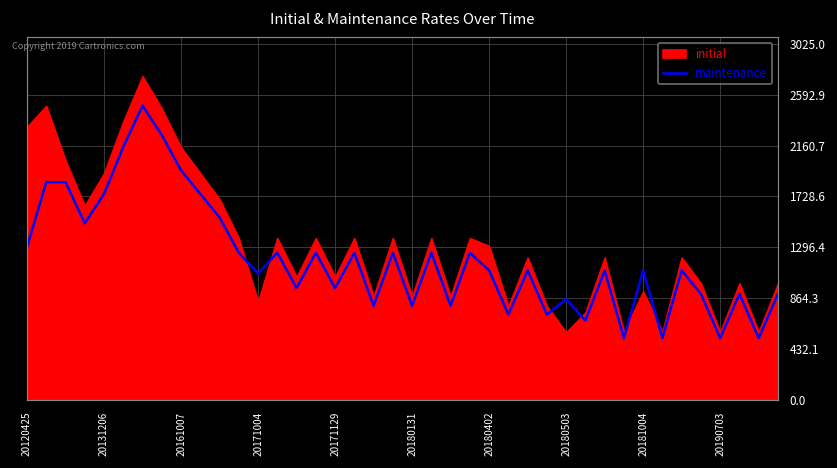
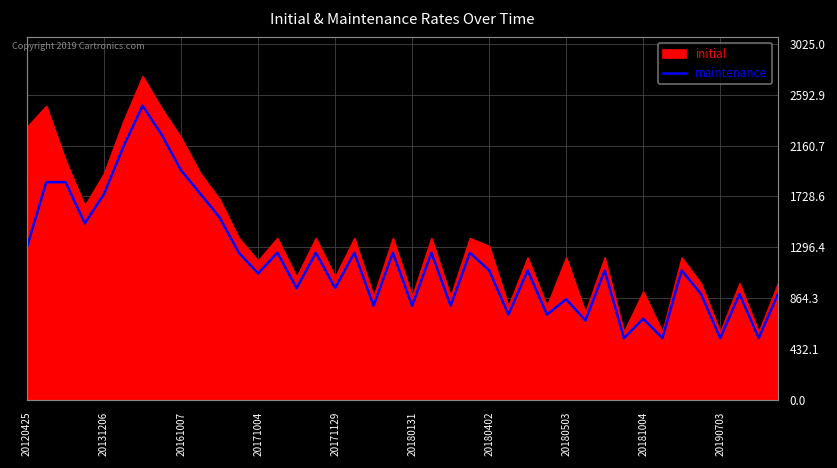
initial, 20161007: 2100 -> 2200
initial, 20171004: 800 -> 1200
initial, 20180503: 600 -> 1200
maintenance, 20181004: 1100 -> 700
